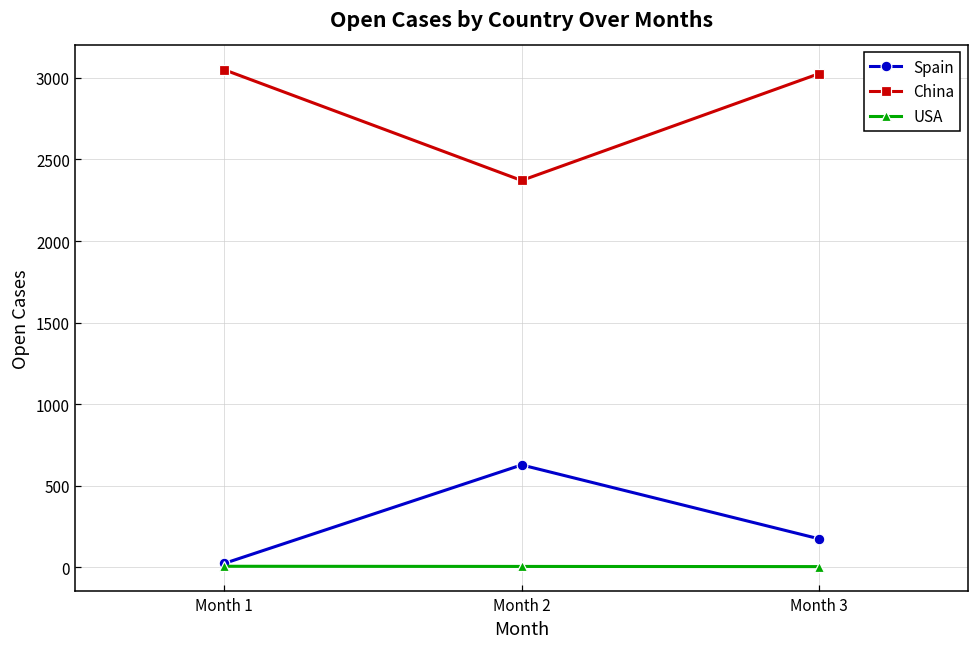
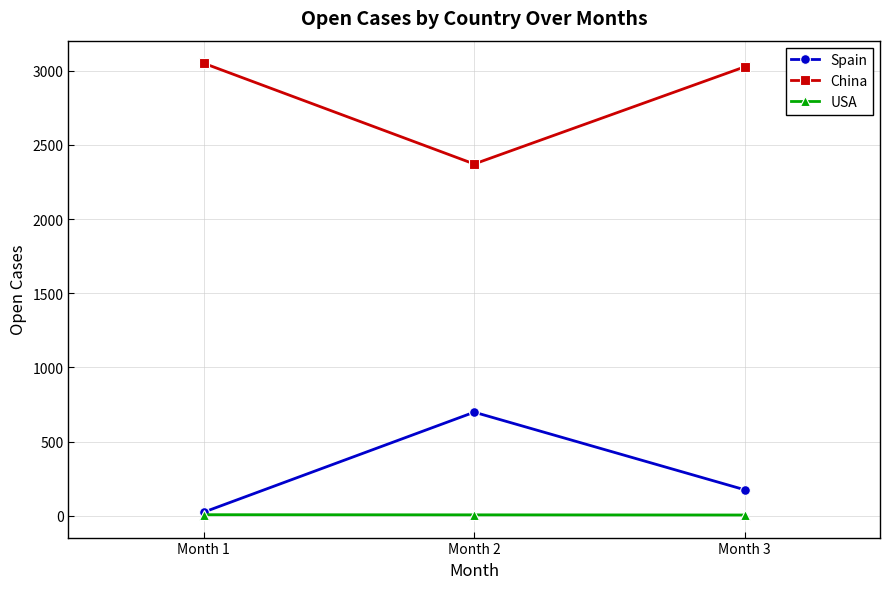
Spain, Month 2: 630 -> 700
